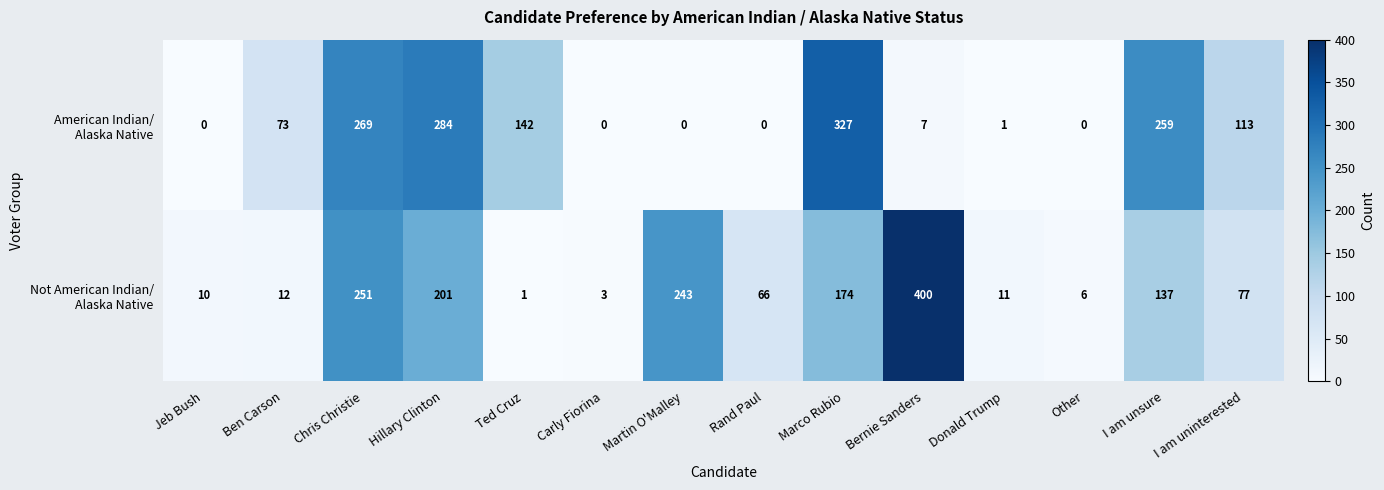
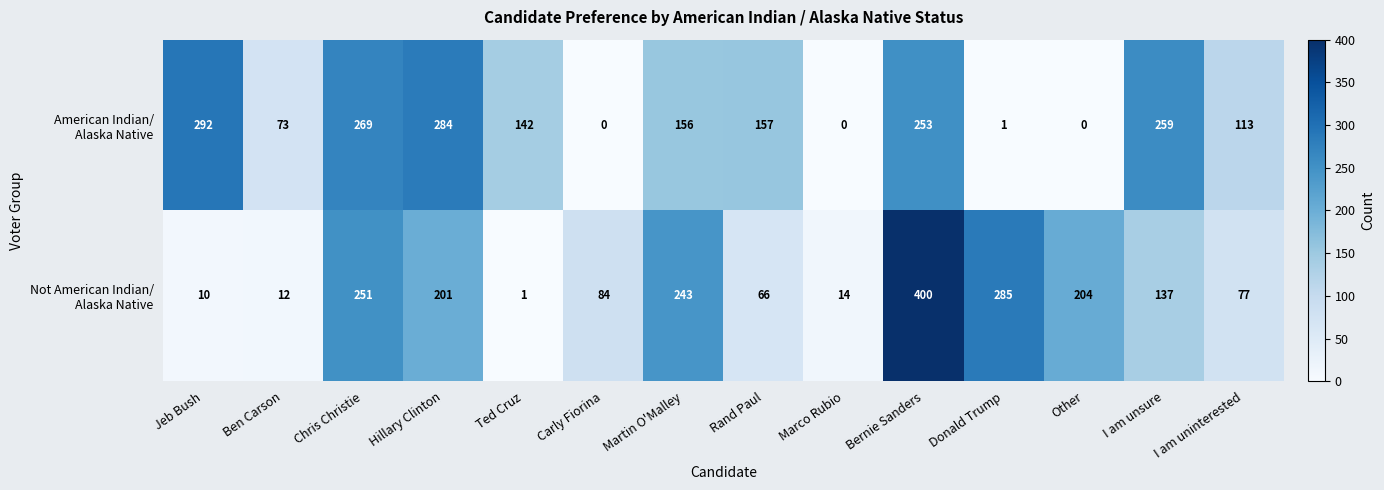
American Indian/ Alaska Native, Jeb Bush: 0 -> 292
American Indian/ Alaska Native, Martin O'Malley: 0 -> 156
American Indian/ Alaska Native, Rand Paul: 0 -> 157
American Indian/ Alaska Native, Marco Rubio: 327 -> 0
American Indian/ Alaska Native, Bernie Sanders: 7 -> 253
Not American Indian/ Alaska Native, Carly Fiorina: 3 -> 84
Not American Indian/ Alaska Native, Marco Rubio: 174 -> 14
Not American Indian/ Alaska Native, Donald Trump: 11 -> 285
Not American Indian/ Alaska Native, Other: 6 -> 204
